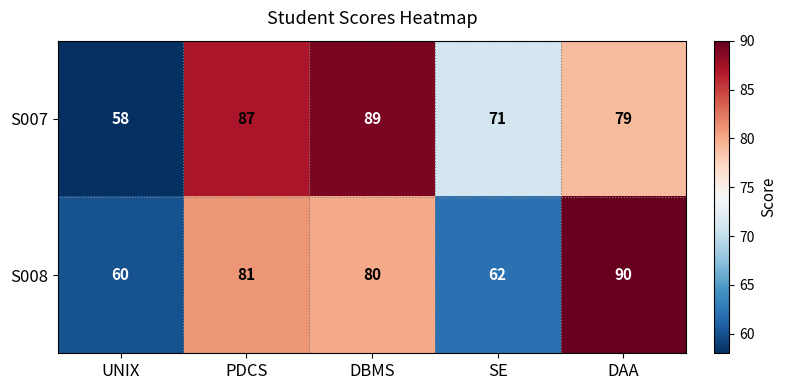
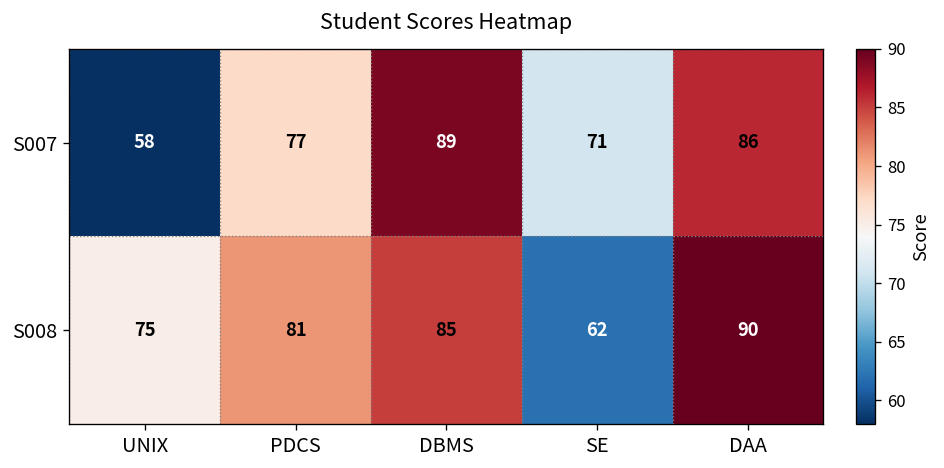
S007, PDCS: 87 -> 77
S007, DAA: 79 -> 86
S008, UNIX: 60 -> 75
S008, DBMS: 80 -> 85
